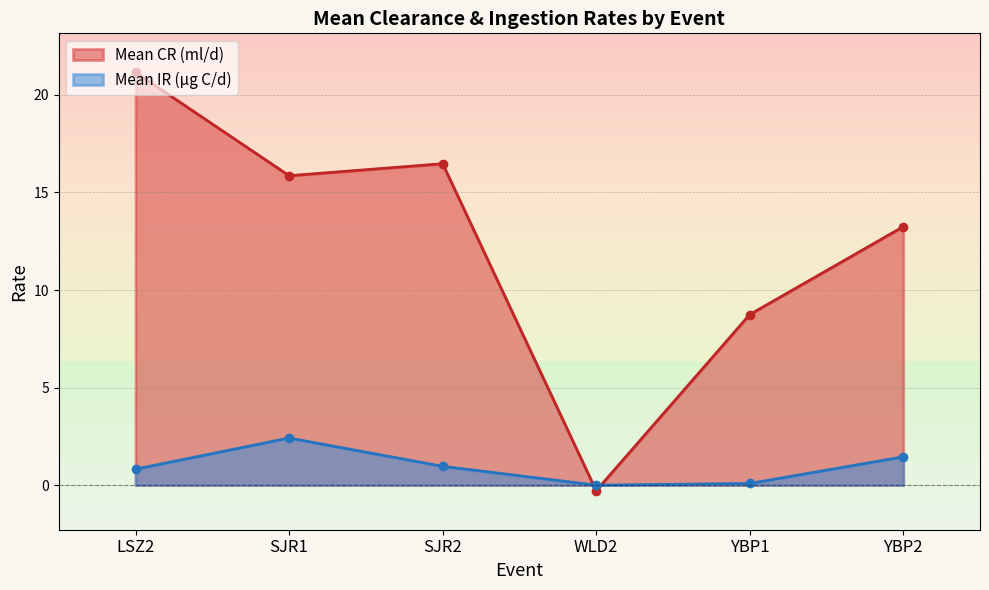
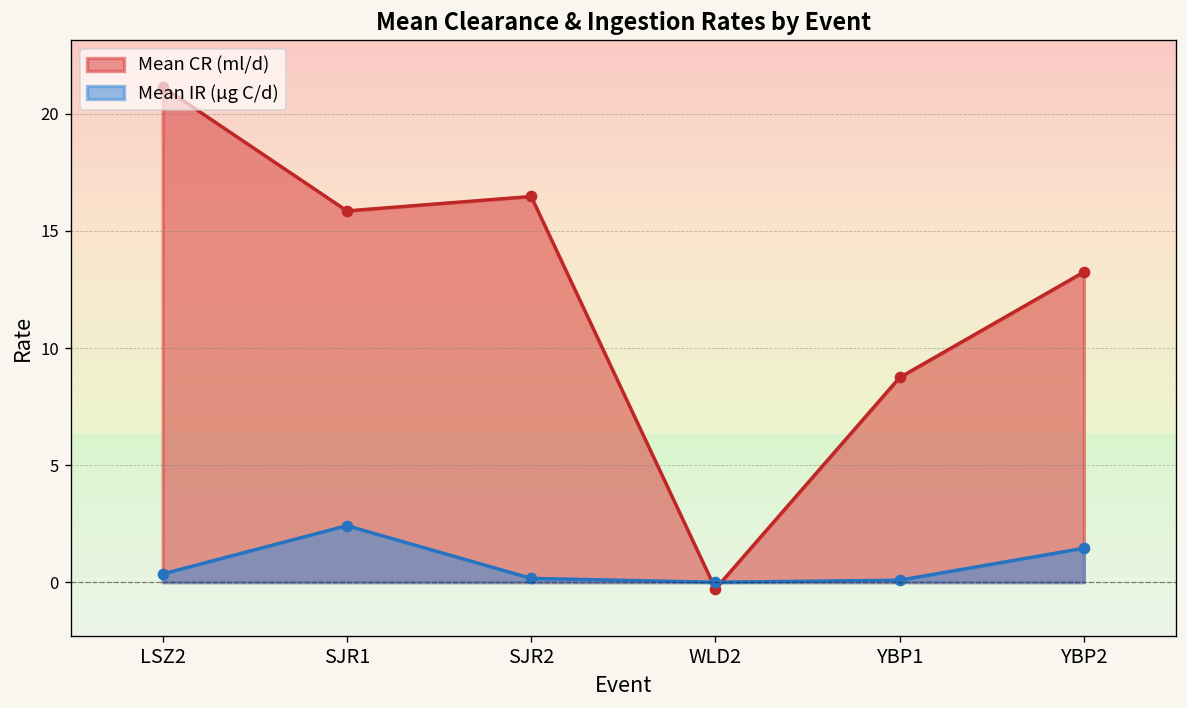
Mean IR (µg C/d), LSZ2: 0.8 -> 0.3
Mean IR (µg C/d), SJR2: 1.0 -> 0.2
